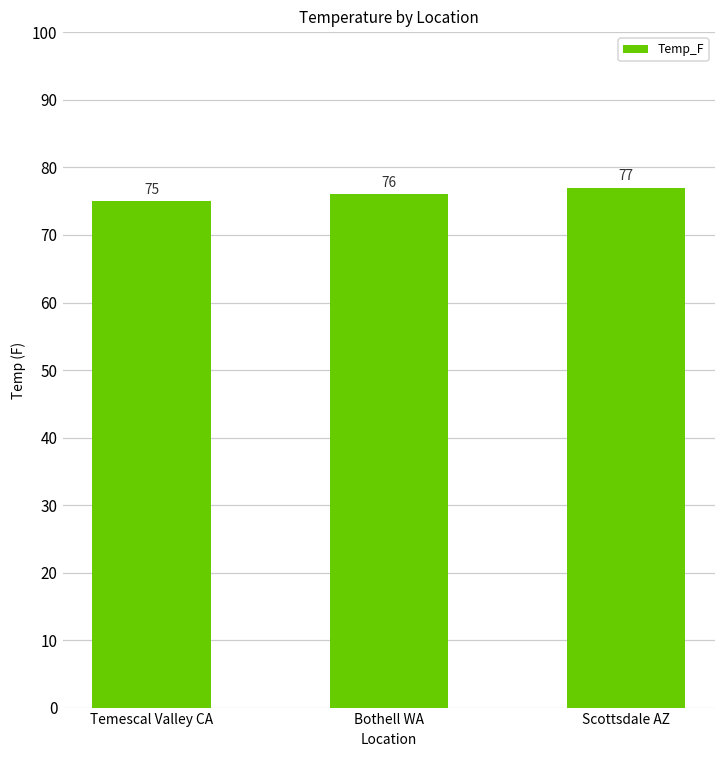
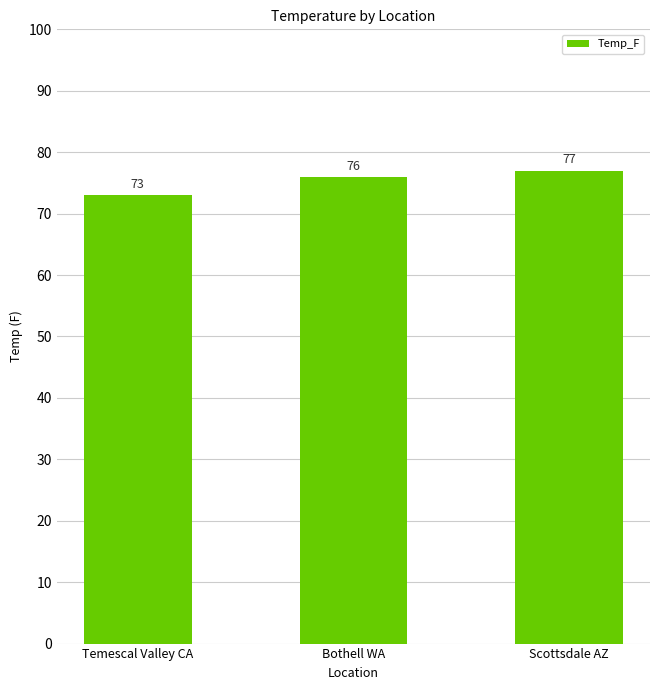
Temescal Valley CA: 75 -> 73
